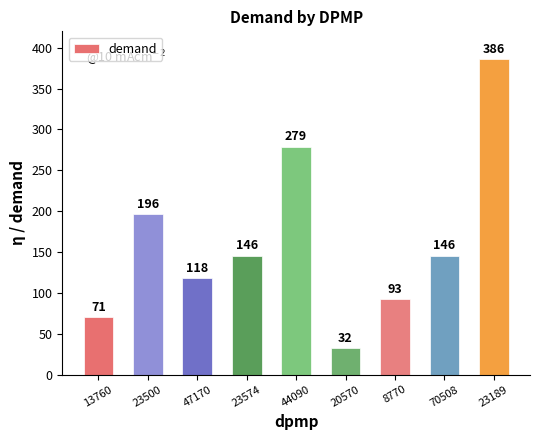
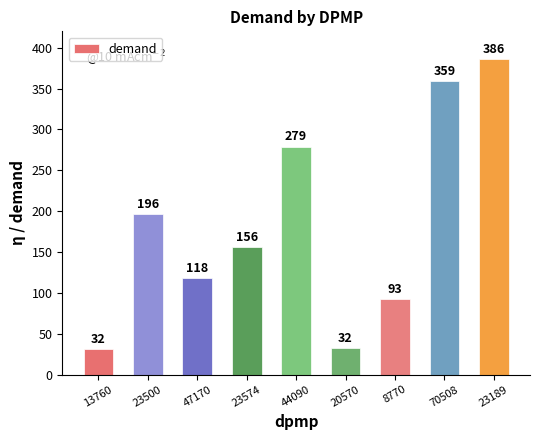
13760: 71 -> 32
23574: 146 -> 156
70508: 146 -> 359
